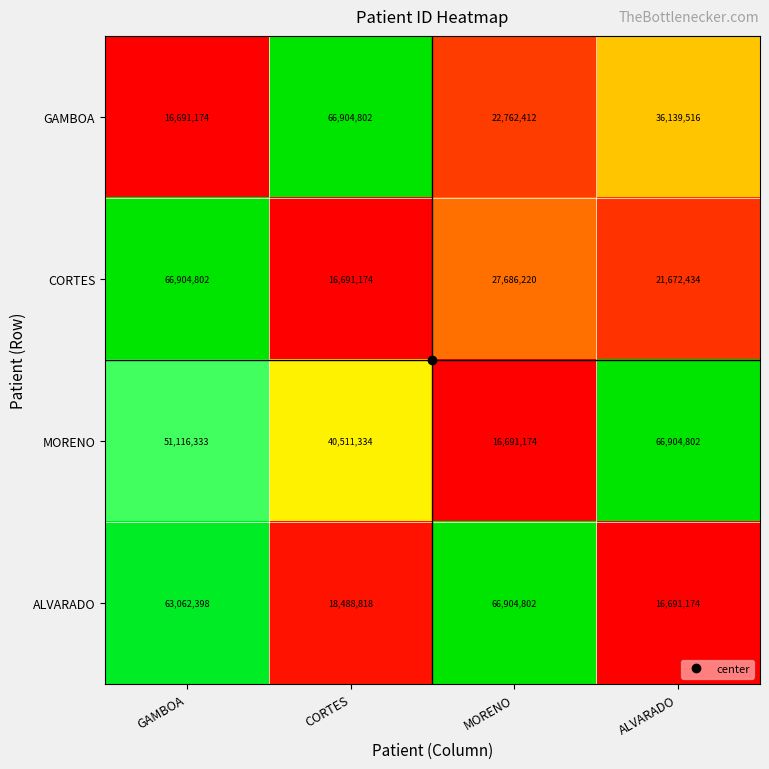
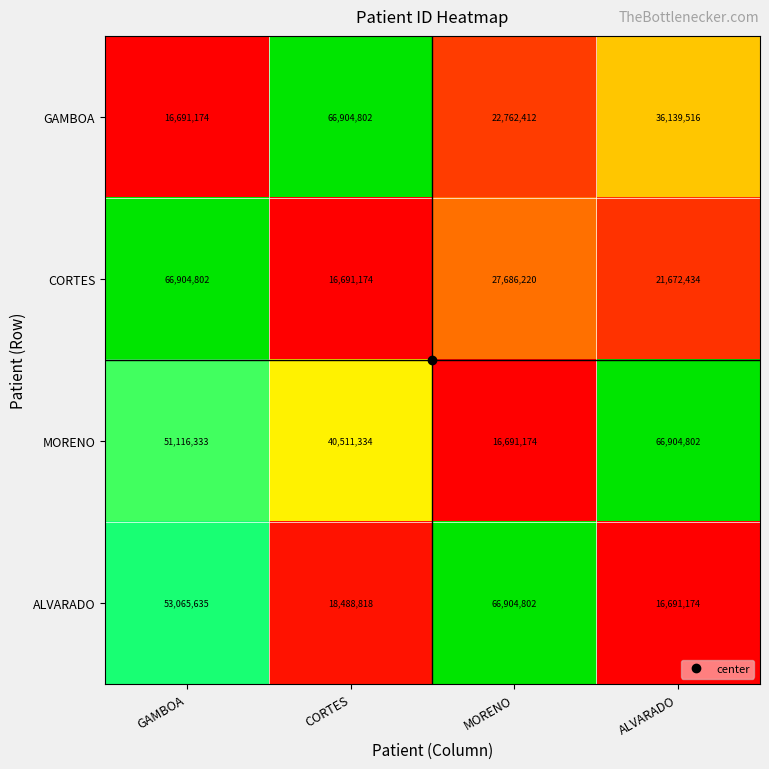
ALVARADO, GAMBOA: 63,062,398 -> 53,065,635
